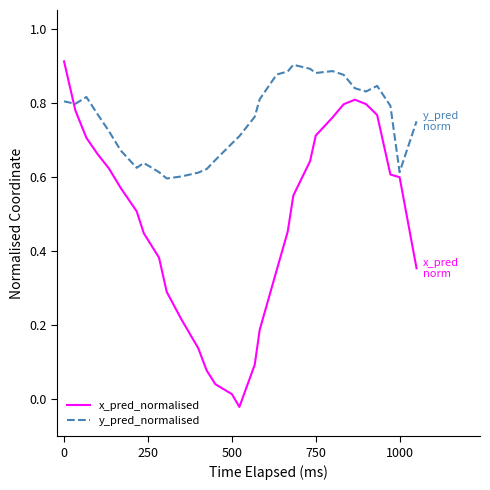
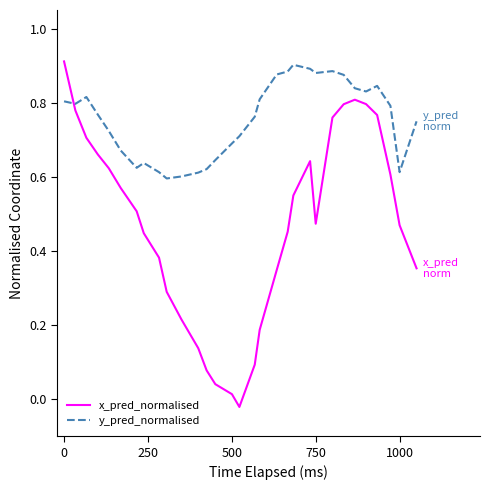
x_pred_normalised, 750: 0.71 -> 0.47
x_pred_normalised, 1000: 0.60 -> 0.47
